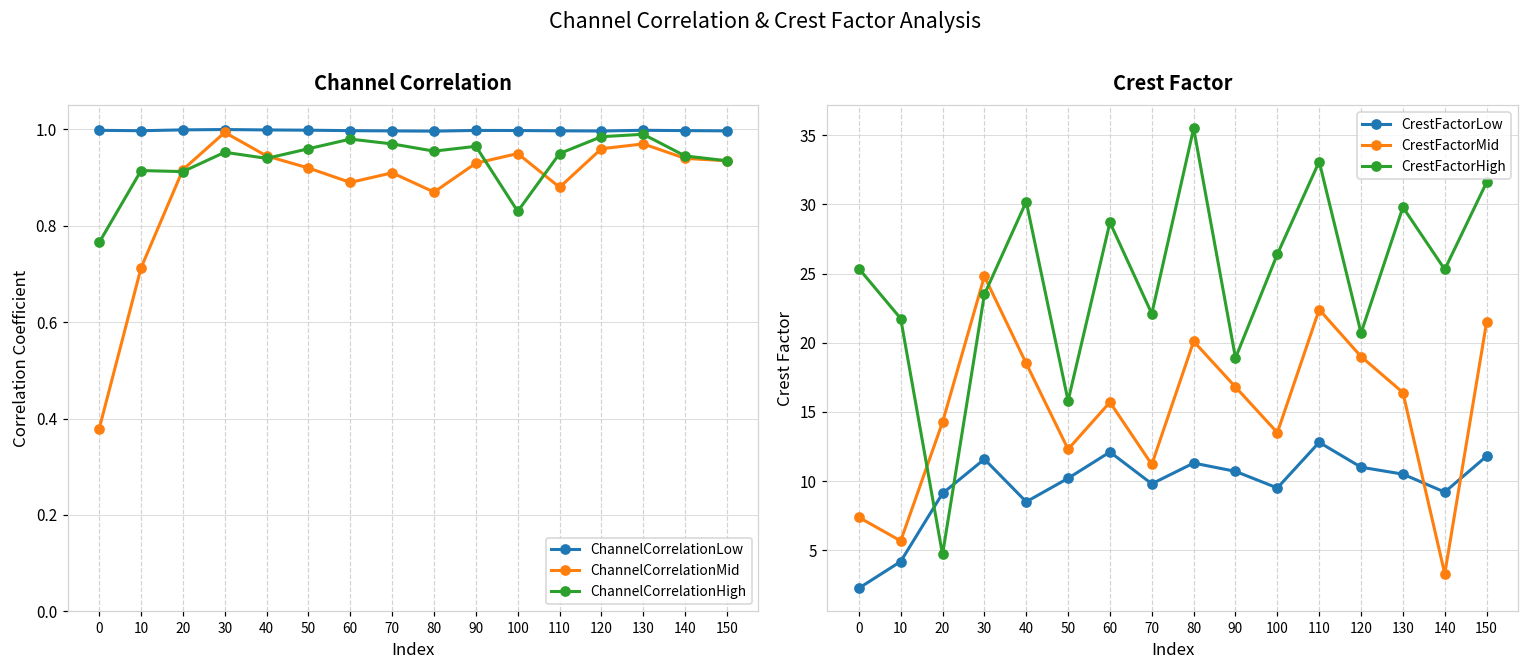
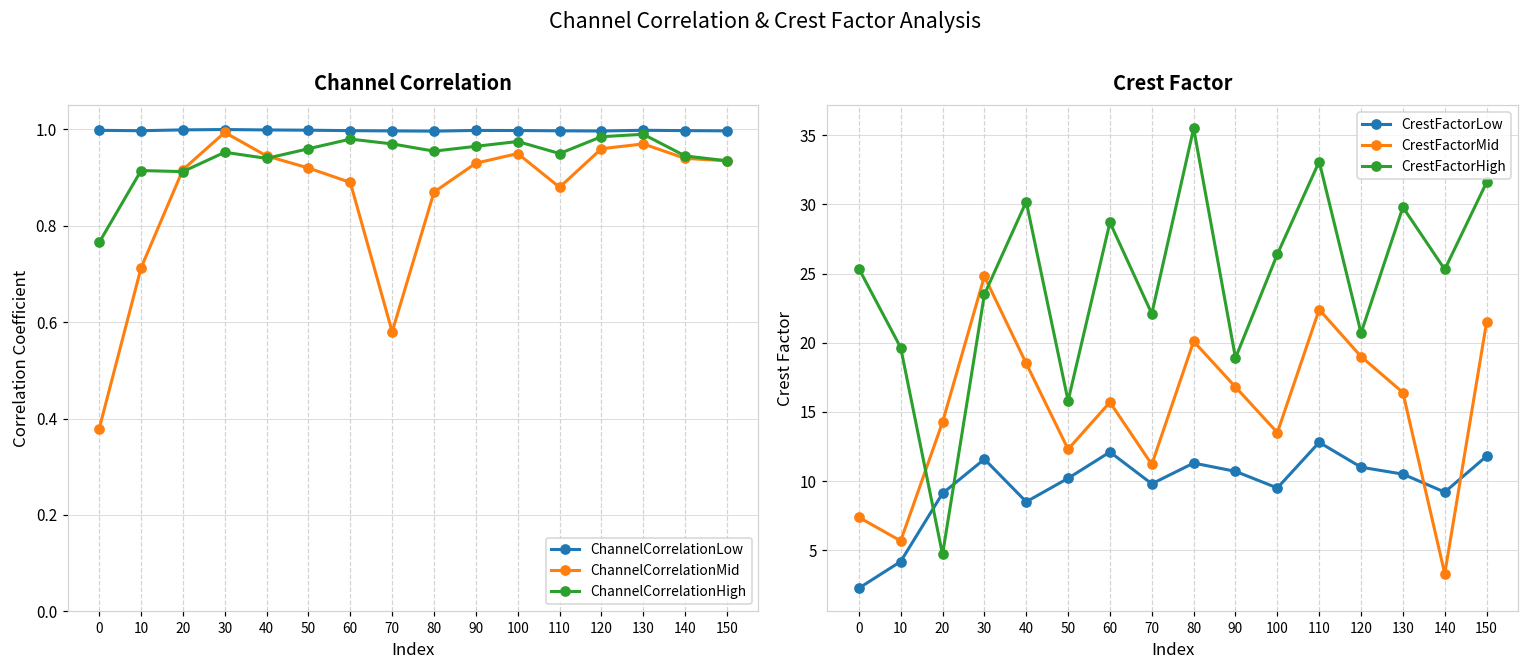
Channel Correlation, ChannelCorrelationMid, 70: 0.91 -> 0.58
Channel Correlation, ChannelCorrelationHigh, 100: 0.83 -> 0.98
Crest Factor, CrestFactorHigh, 10: 21.8 -> 19.6
